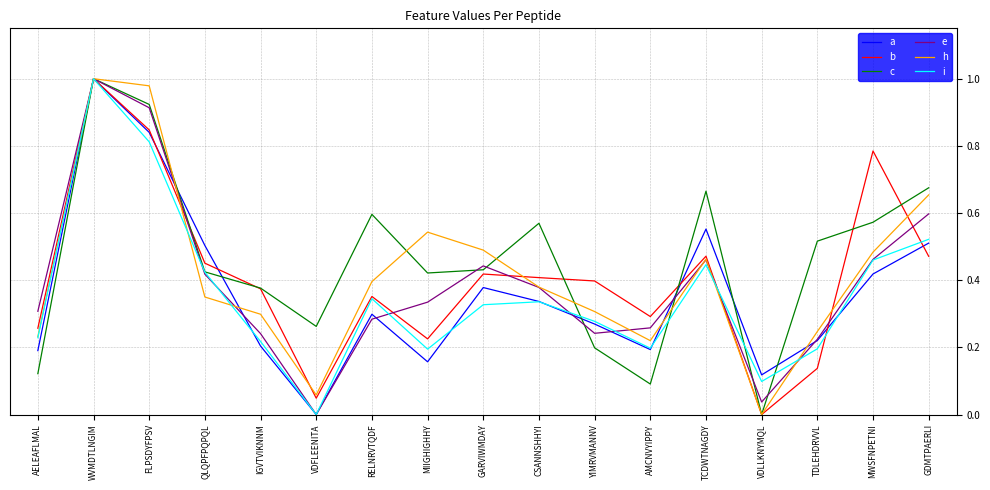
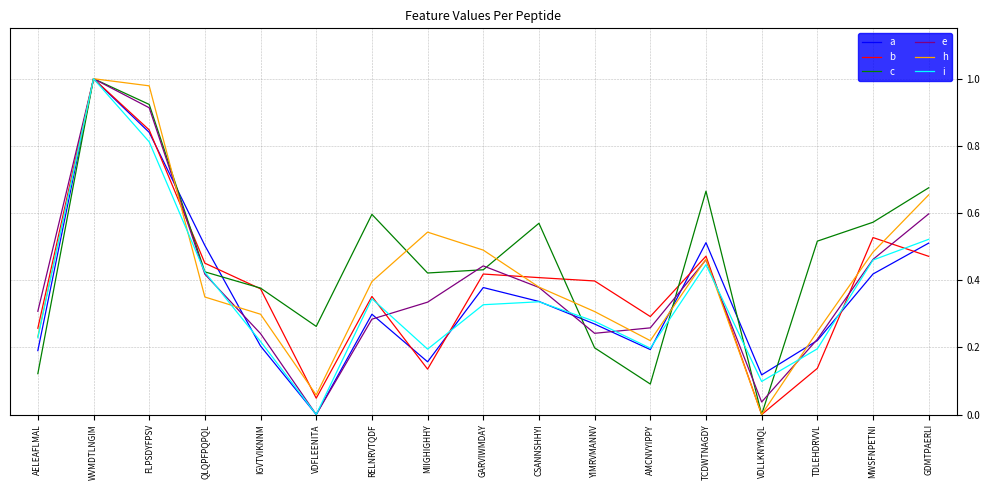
b, MIIGHIGHHY: 0.23 -> 0.14
a, TCDWTNAGDY: 0.55 -> 0.51
b, MWSFNPETNI: 0.78 -> 0.53
